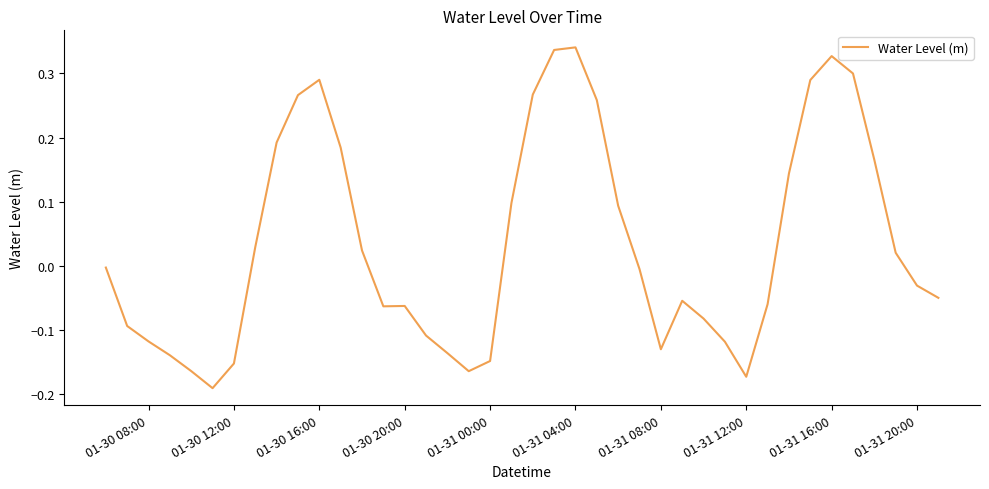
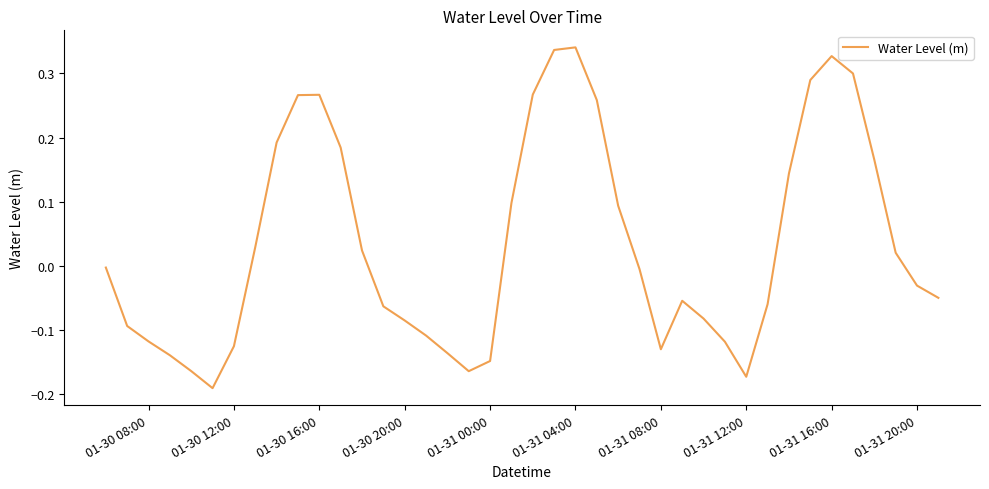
01-30 12:00: -0.15 -> -0.13
01-30 16:00: 0.29 -> 0.27
01-30 20:00: -0.06 -> -0.09
